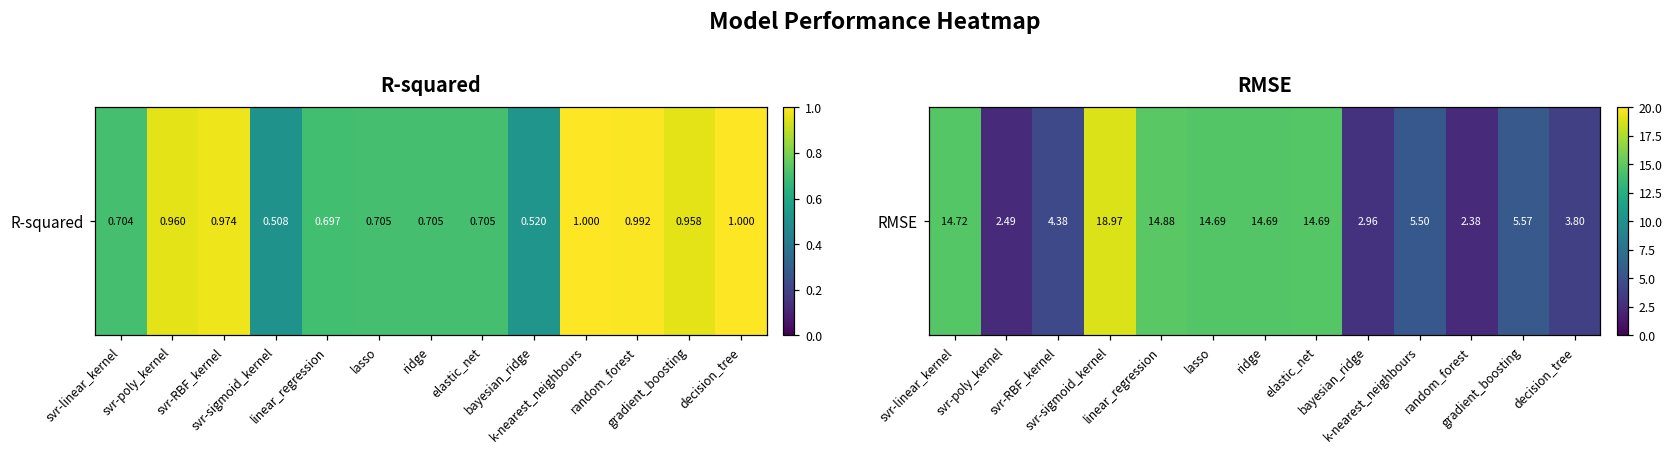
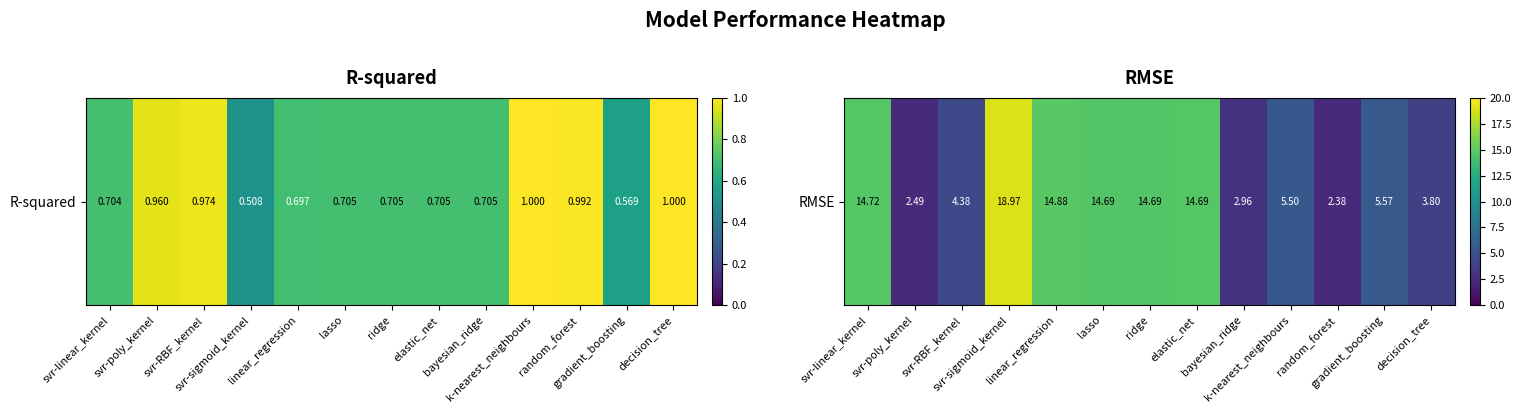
R-squared, R-squared, bayesian_ridge: 0.520 -> 0.705
R-squared, R-squared, gradient_boosting: 0.958 -> 0.569
